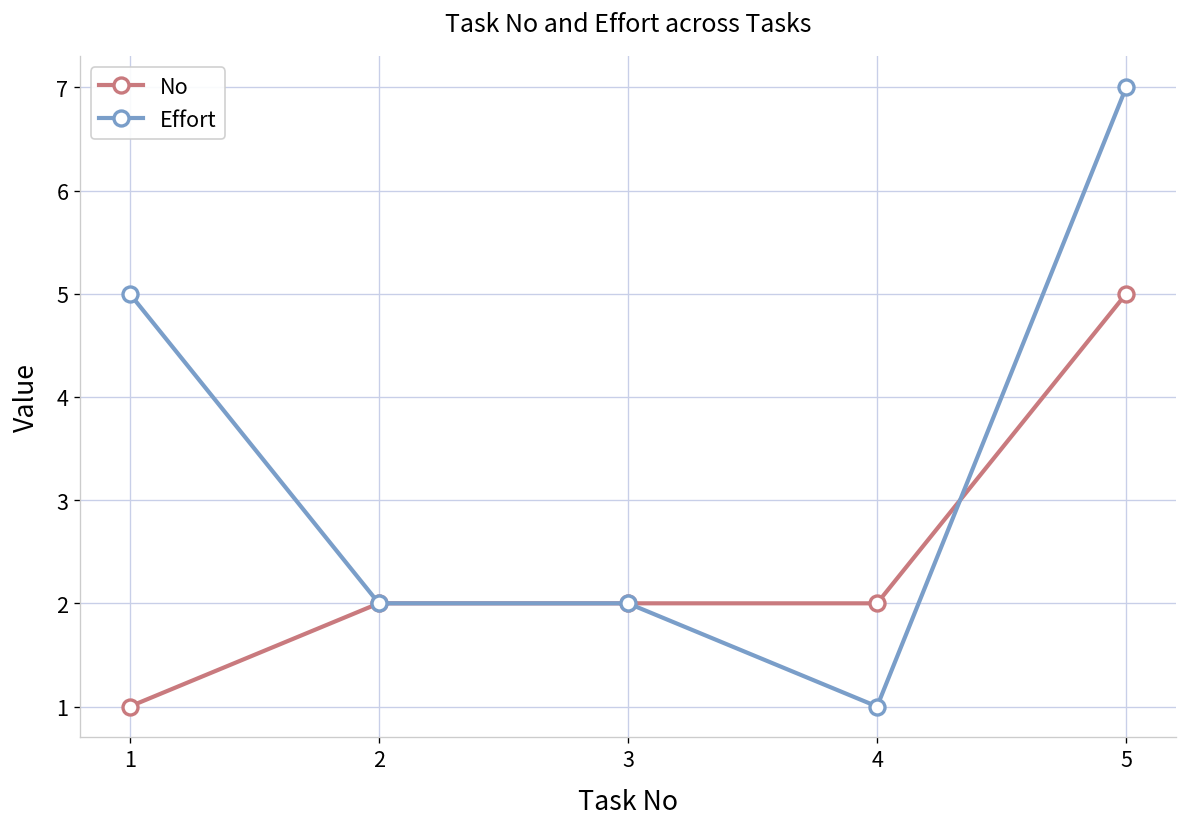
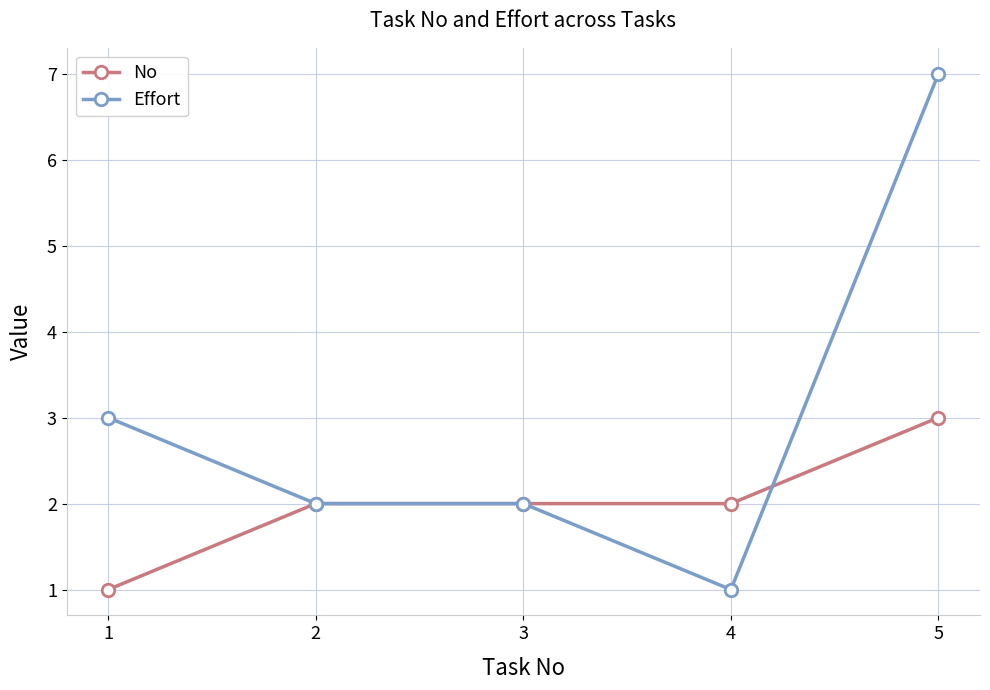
Effort, 1: 5 -> 3
No, 5: 5 -> 3
